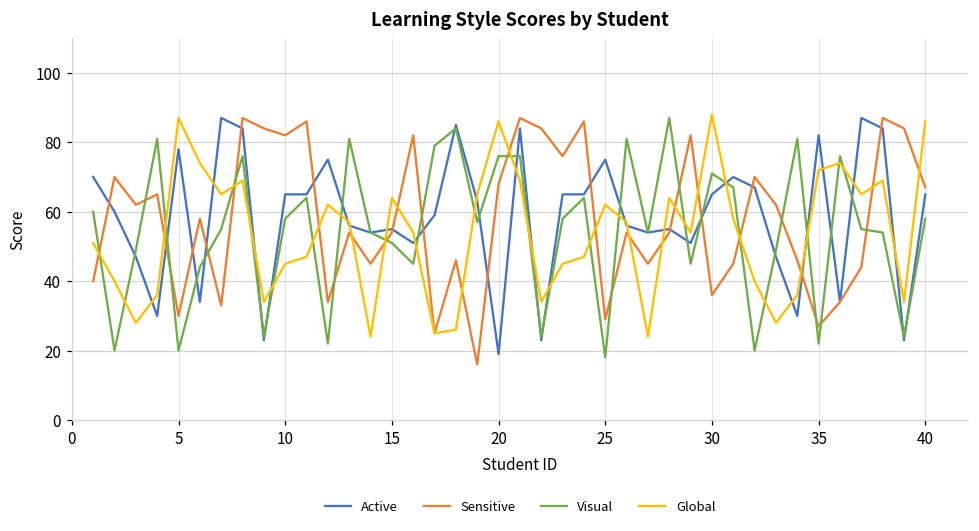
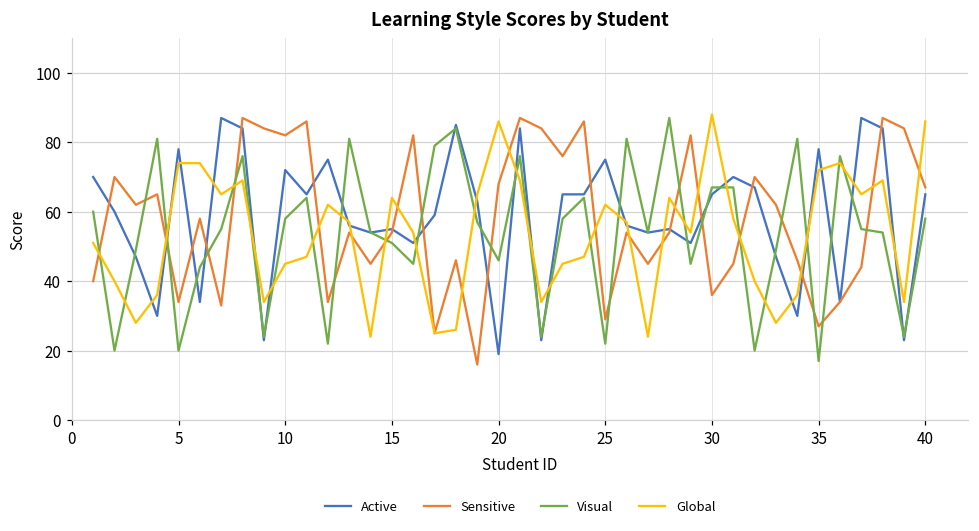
Sensitive, 5: 30 -> 34
Global, 5: 87 -> 74
Active, 10: 65 -> 72
Visual, 20: 76 -> 46
Visual, 25: 18 -> 22
Visual, 30: 71 -> 67
Active, 35: 82 -> 78
Visual, 35: 22 -> 17
